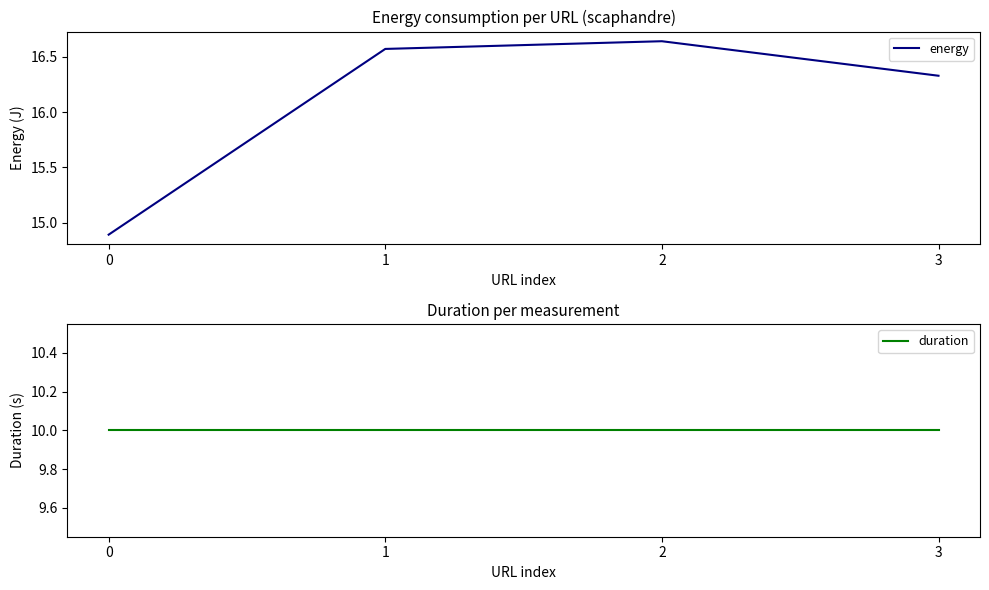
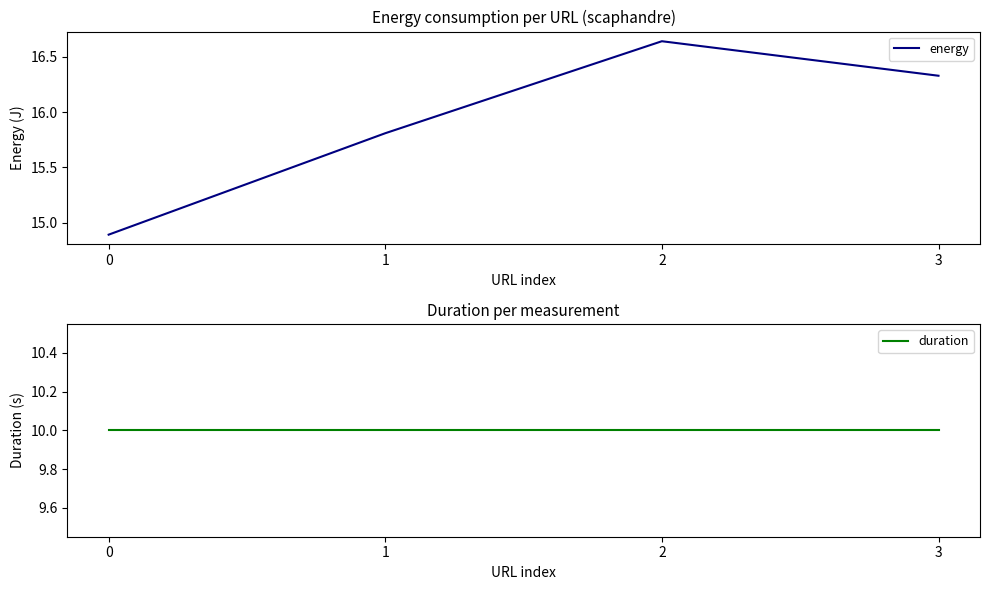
Energy consumption per URL (scaphandre), 1: 16.57 -> 15.81
